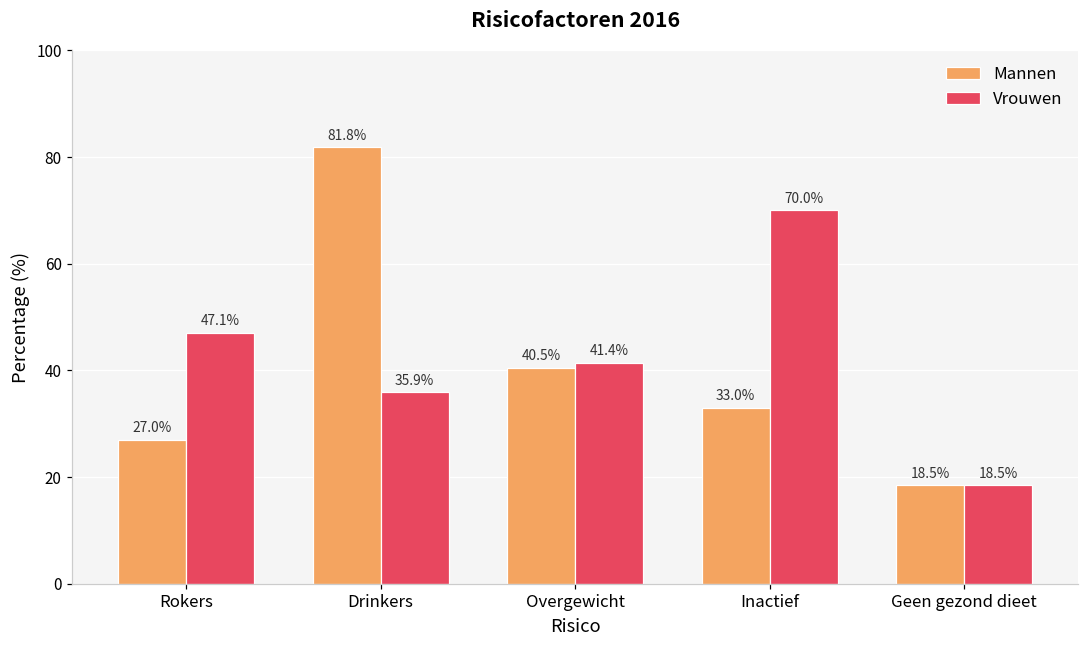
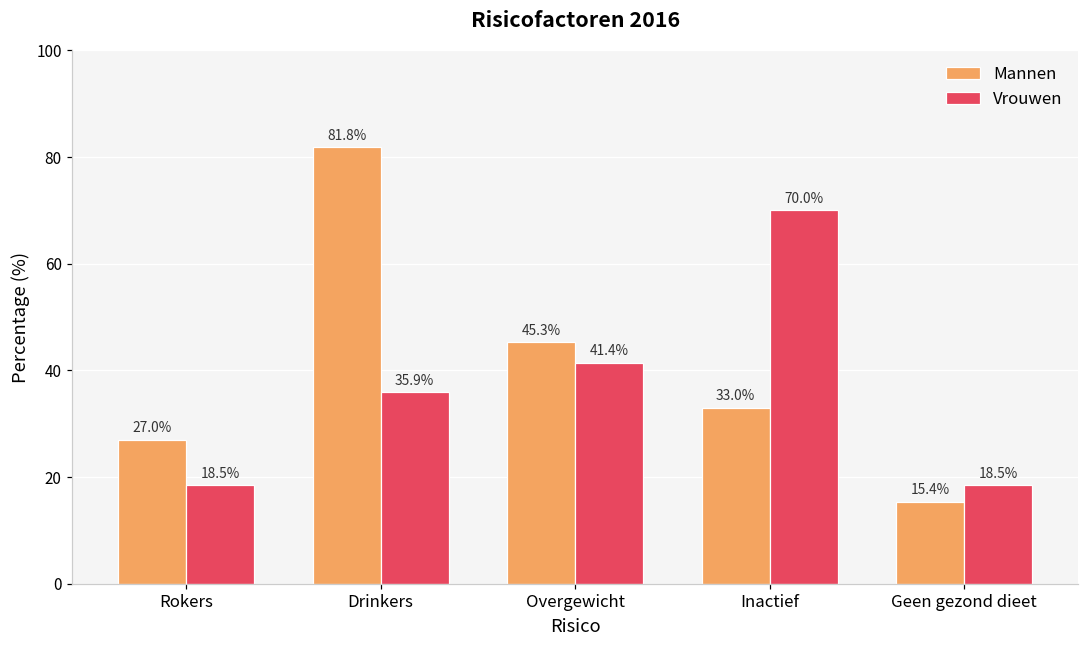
Vrouwen, Rokers: 47.1% -> 18.5%
Mannen, Overgewicht: 40.5% -> 45.3%
Mannen, Geen gezond dieet: 18.5% -> 15.4%
